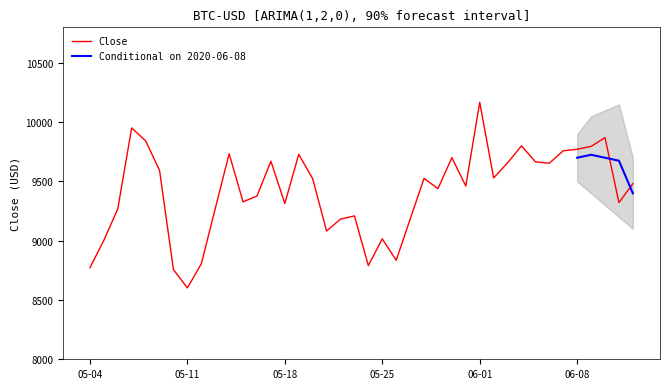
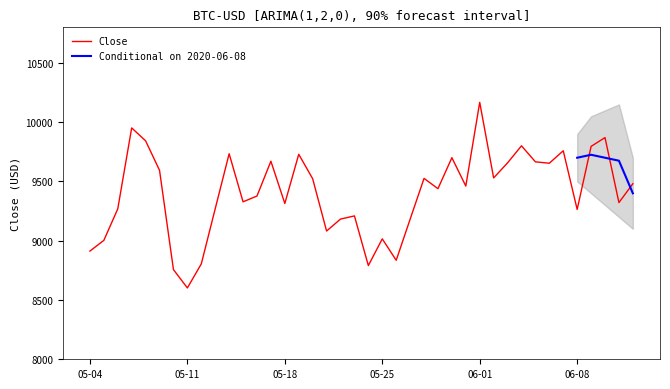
Close, 05-04: 8770 -> 8910
Close, 06-08: 9770 -> 9260
